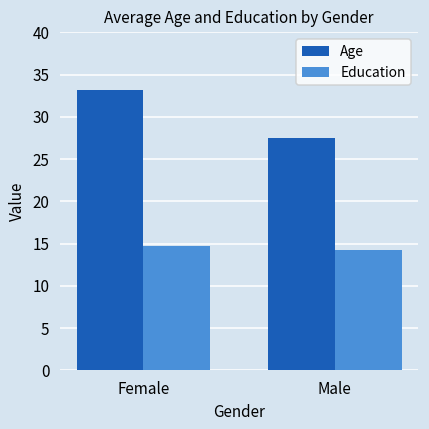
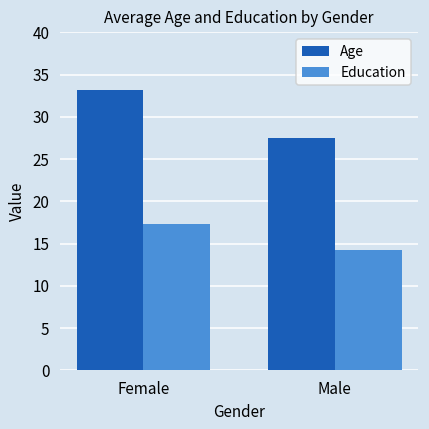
Education, Female: 15 -> 17
